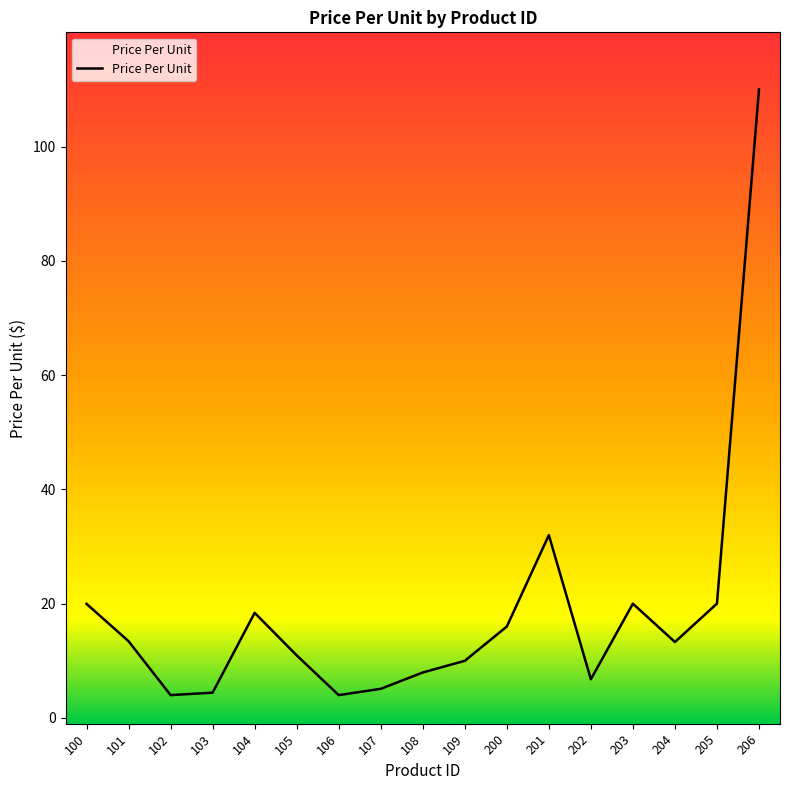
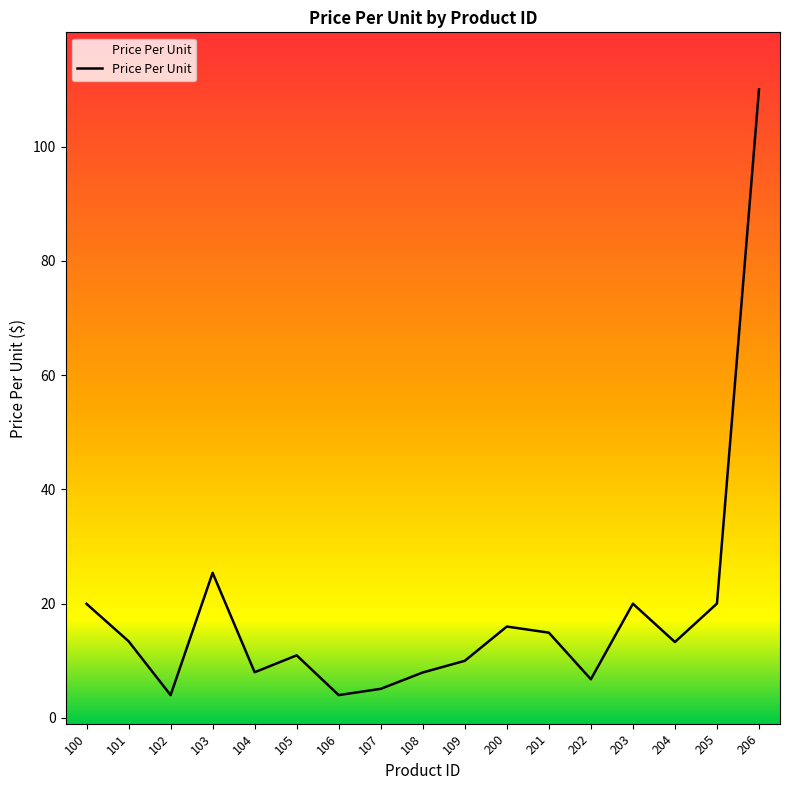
103: 4 -> 25
104: 18 -> 8
201: 32 -> 15
